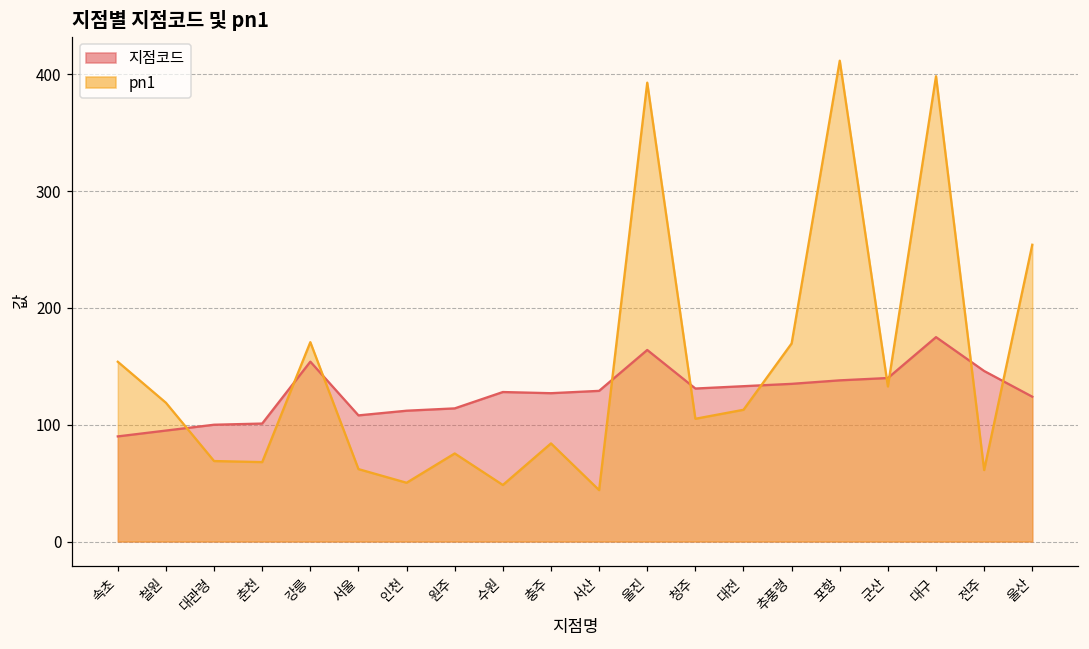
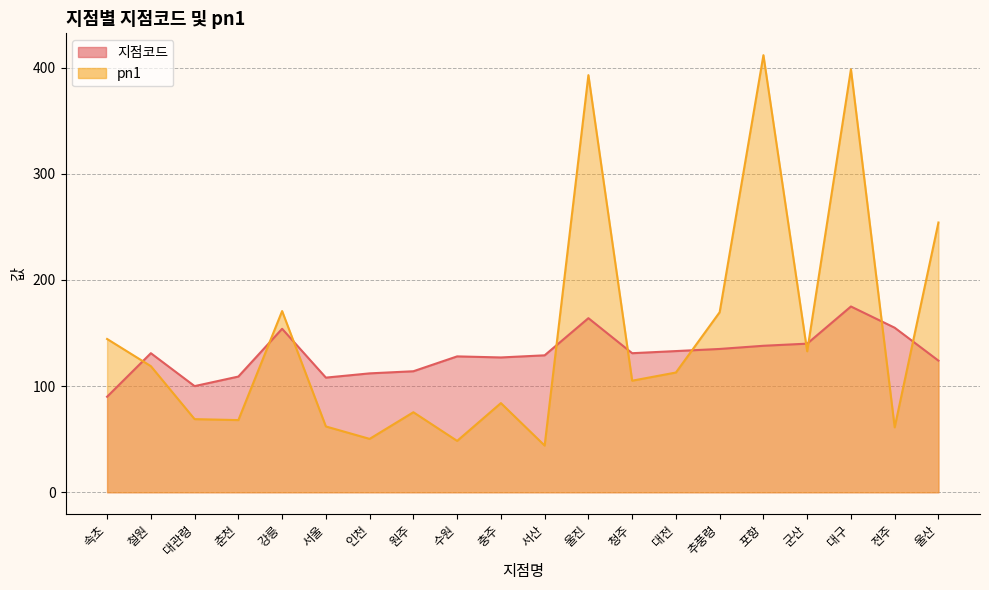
pn1, 속초: 154 -> 144
지점코드, 철원: 95 -> 131
지점코드, 춘천: 101 -> 109
지점코드, 전주: 146 -> 155
